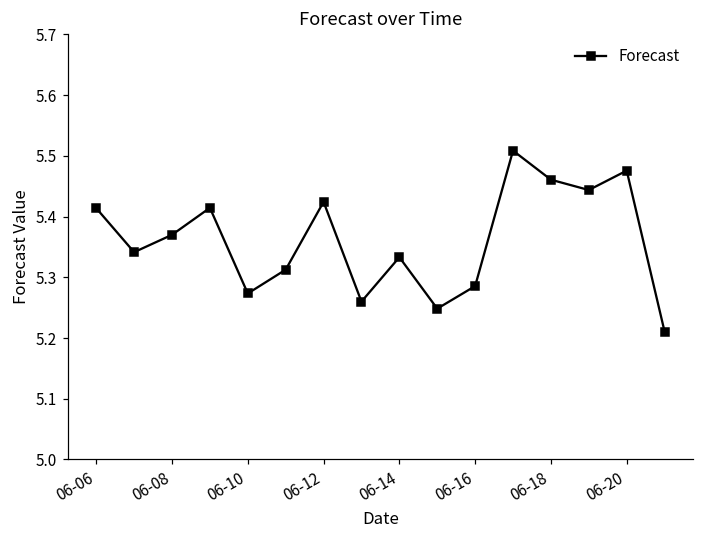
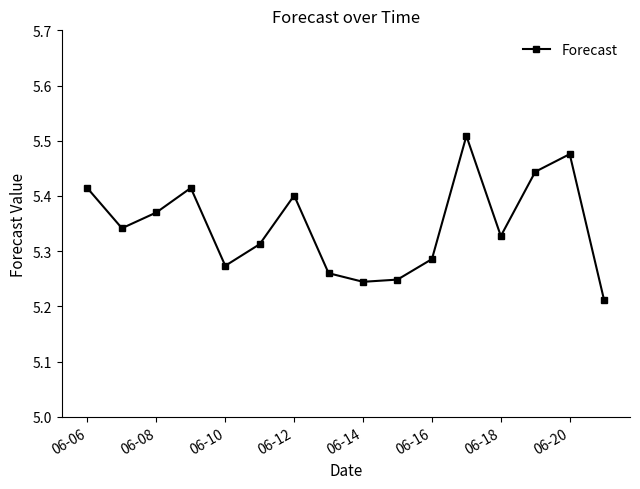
06-12: 5.42 -> 5.40
06-14: 5.33 -> 5.24
06-18: 5.46 -> 5.33
